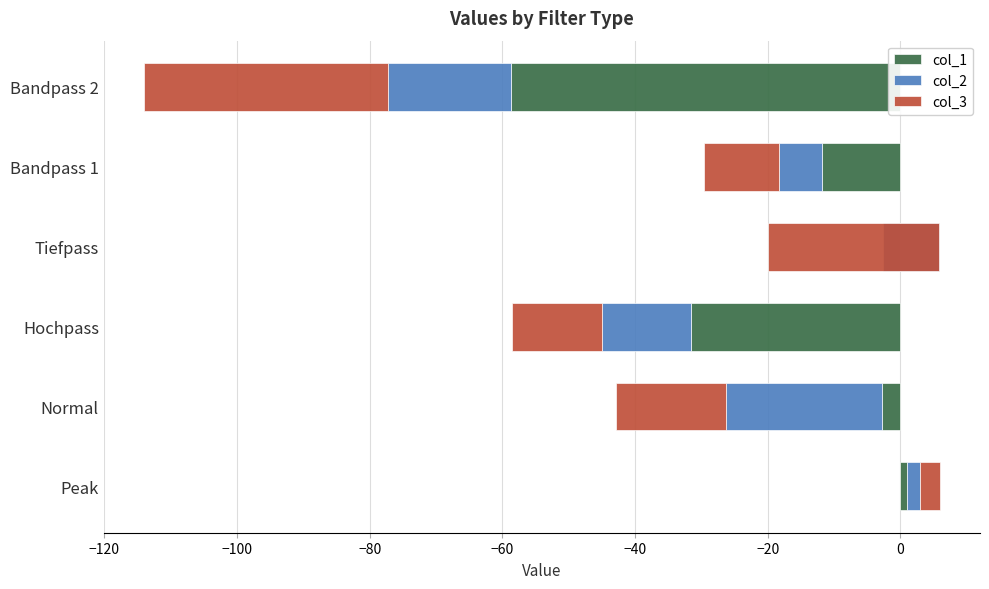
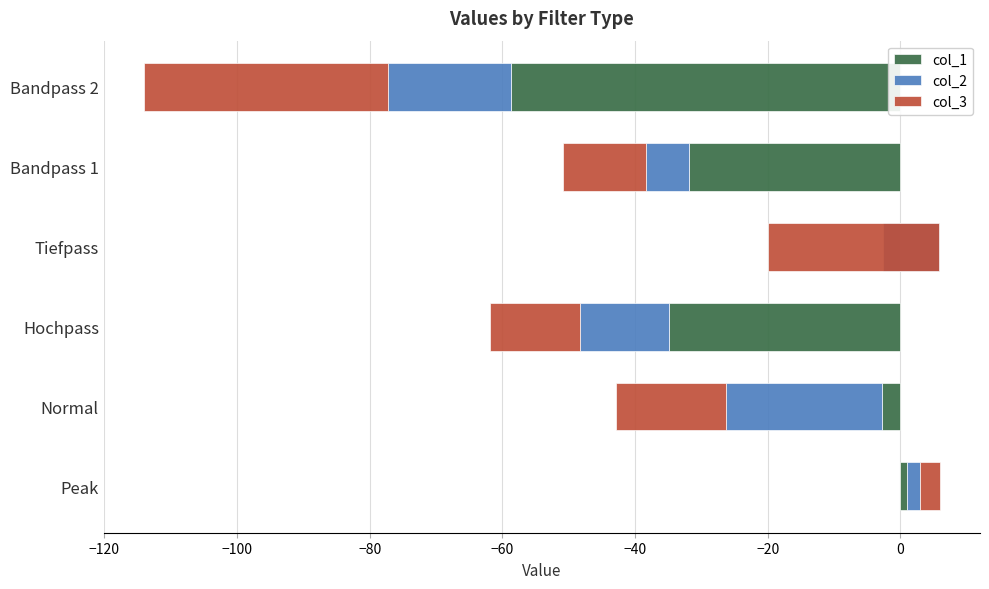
col_1, Bandpass 1: -12 -> -32
col_3, Bandpass 1: -11 -> -13
col_1, Hochpass: -32 -> -35
